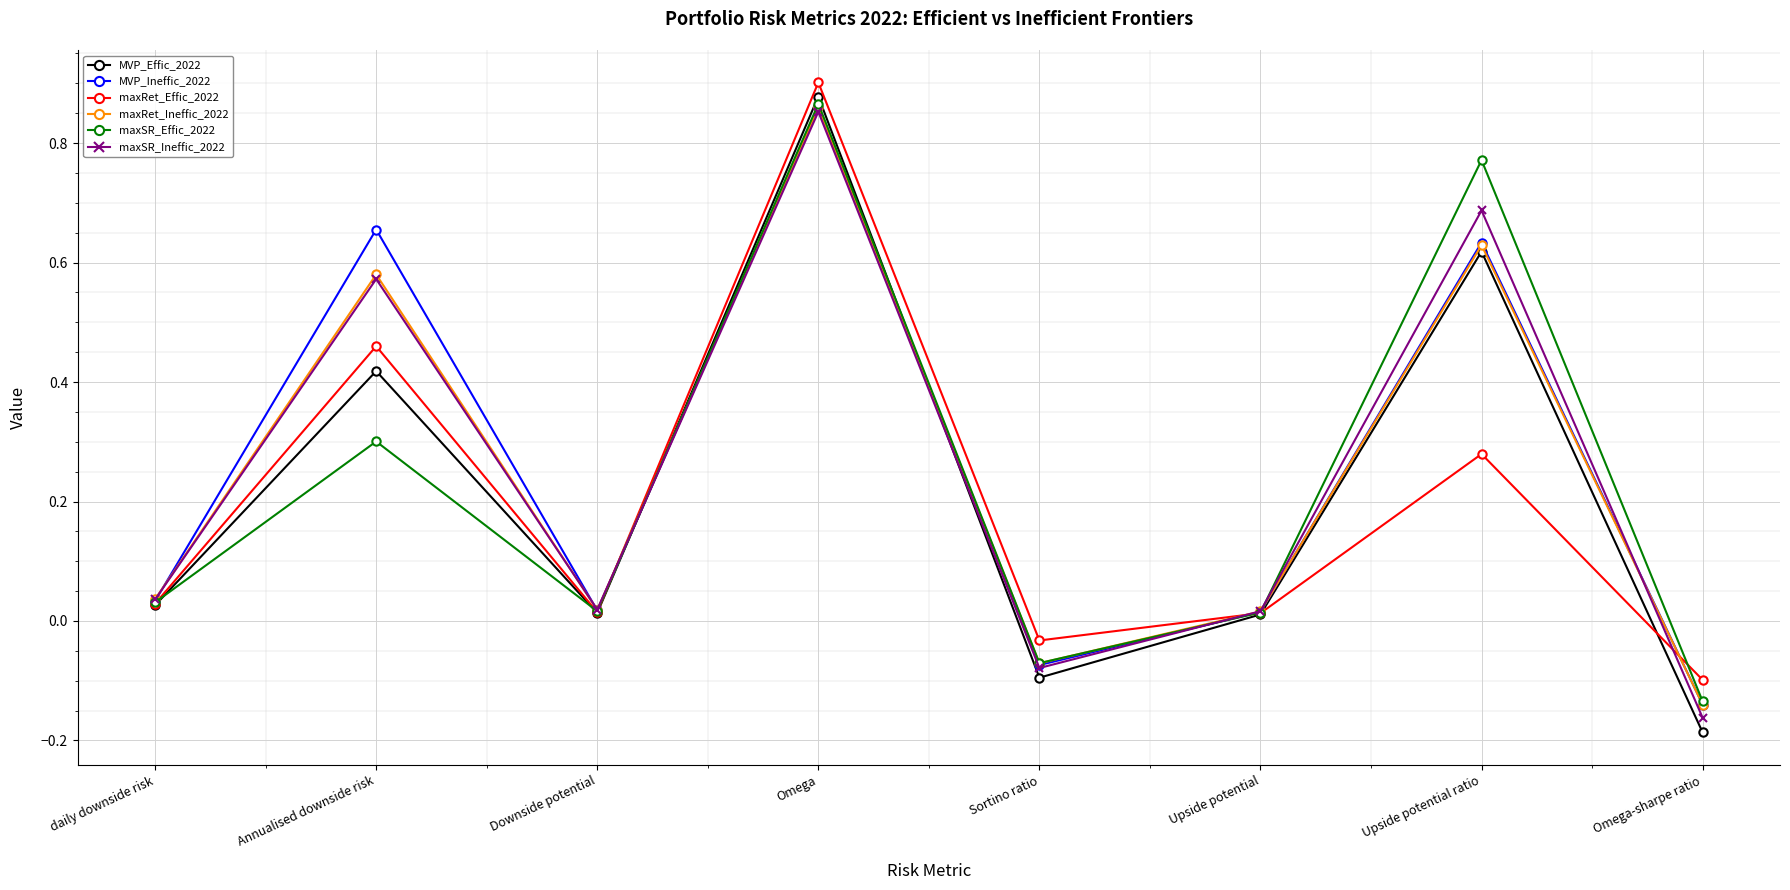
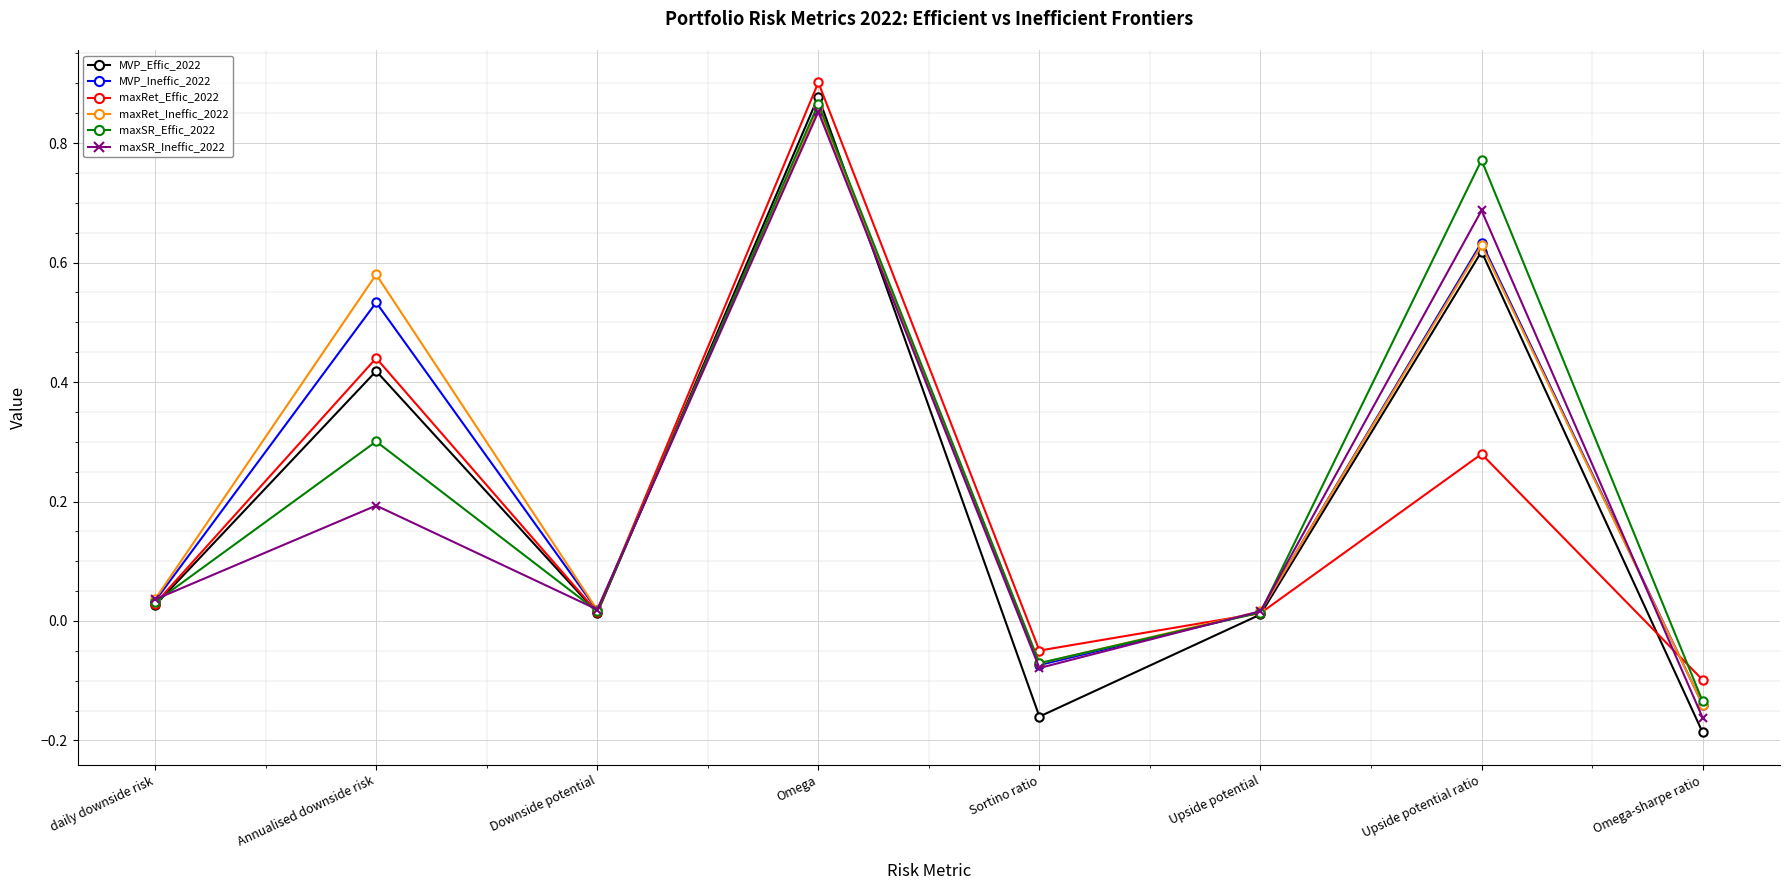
MVP_Ineffic_2022, Annualised downside risk: 0.66 -> 0.53
maxRet_Effic_2022, Annualised downside risk: 0.46 -> 0.44
maxSR_Ineffic_2022, Annualised downside risk: 0.57 -> 0.19
MVP_Effic_2022, Sortino ratio: -0.09 -> -0.16
maxRet_Effic_2022, Sortino ratio: -0.03 -> -0.05
